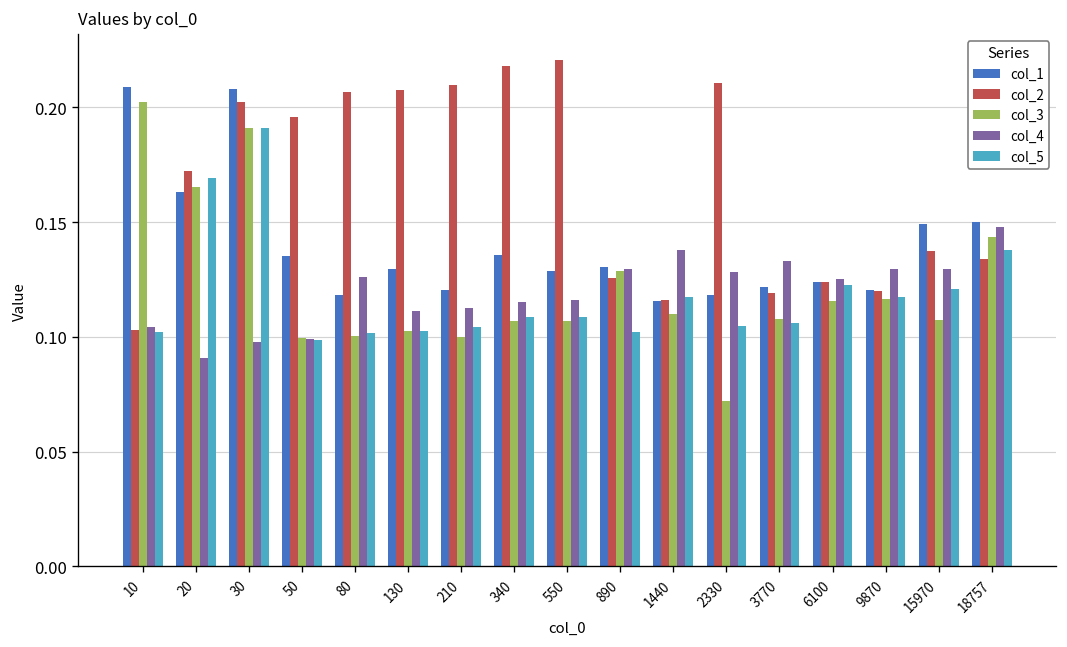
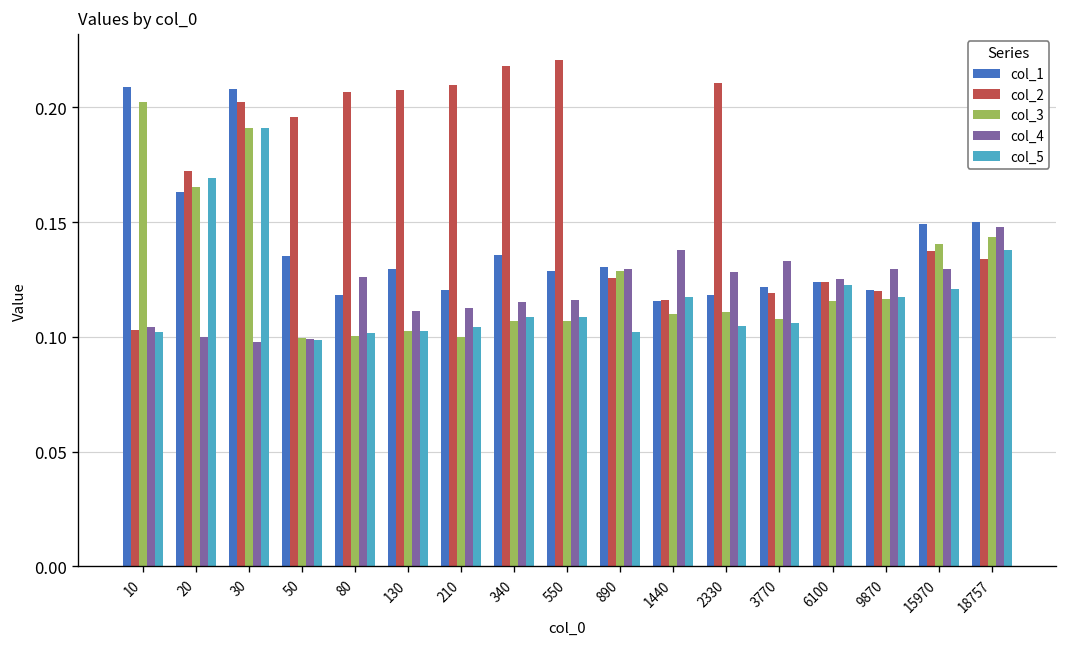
col_4, 20: 0.091 -> 0.100
col_3, 2330: 0.072 -> 0.111
col_3, 15970: 0.108 -> 0.141
